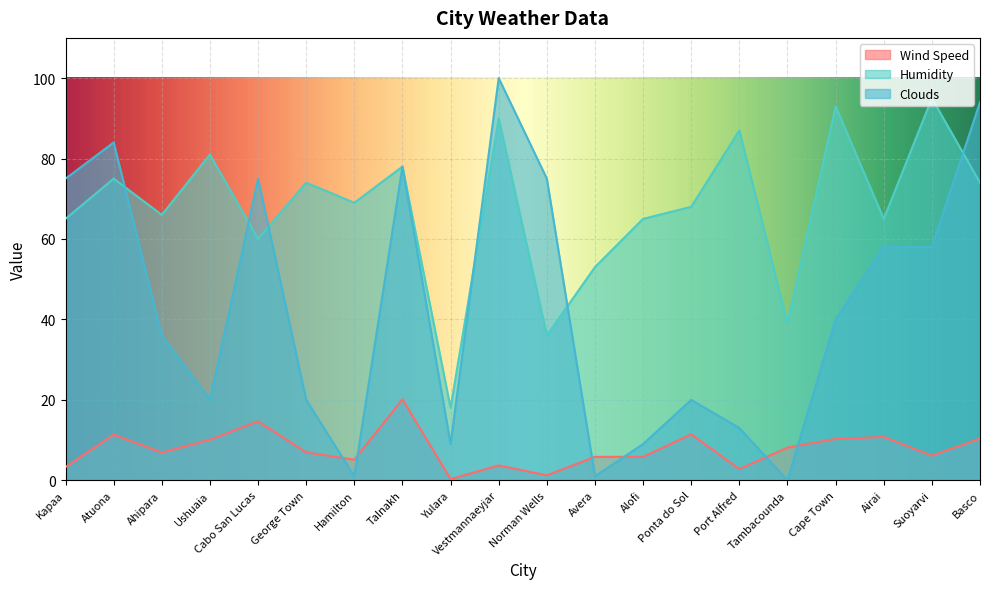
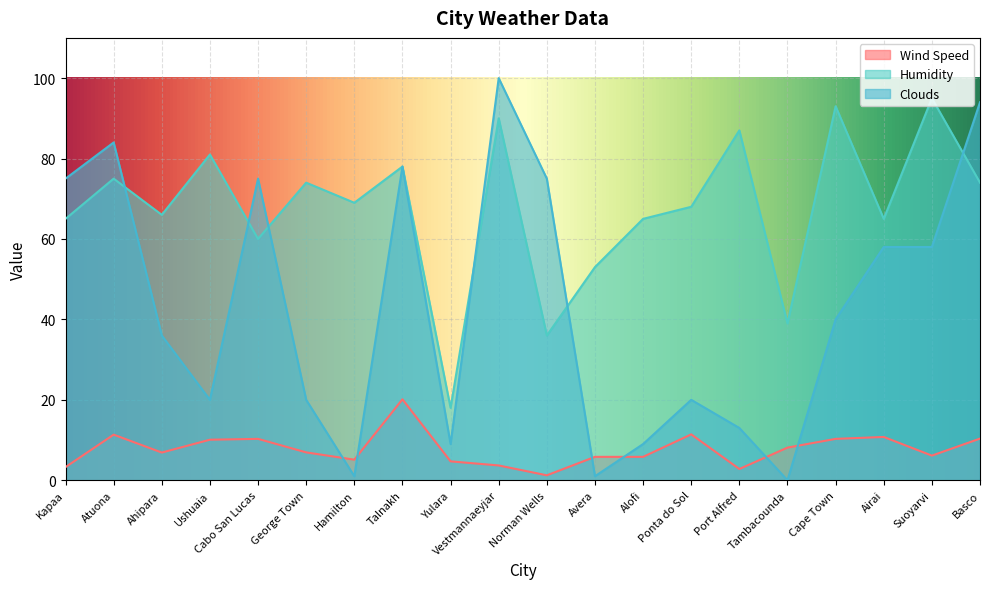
Wind Speed, Cabo San Lucas: 15 -> 10
Wind Speed, Yulara: 0 -> 5
